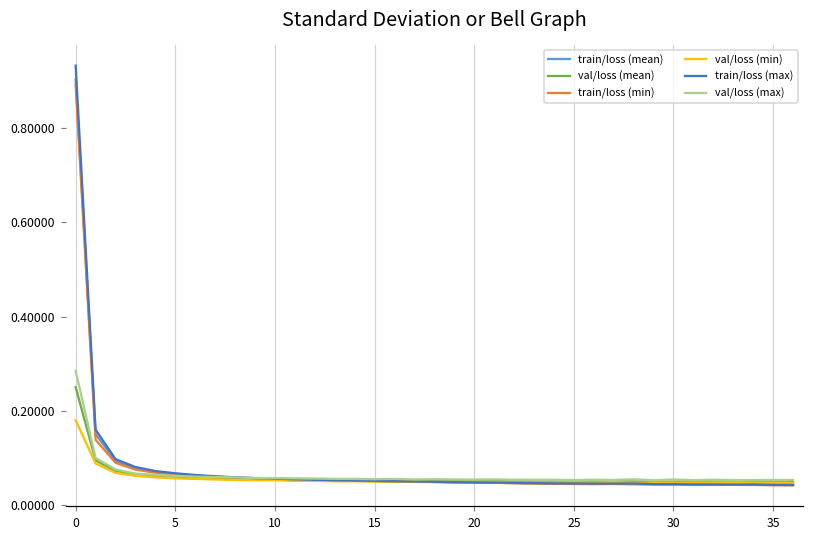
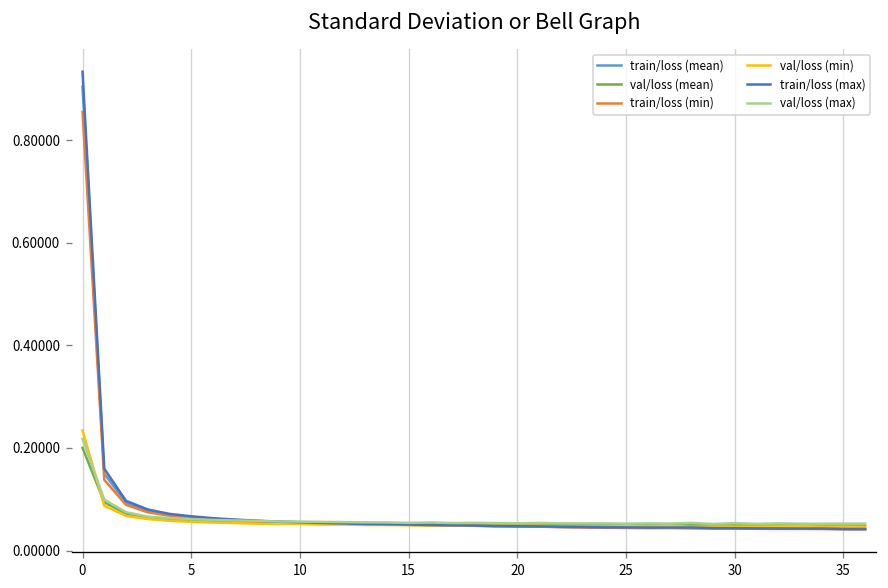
val/loss (mean), 0: 0.25 -> 0.20
train/loss (min), 0: 0.89 -> 0.85
val/loss (min), 0: 0.18 -> 0.23
val/loss (max), 0: 0.28 -> 0.22
